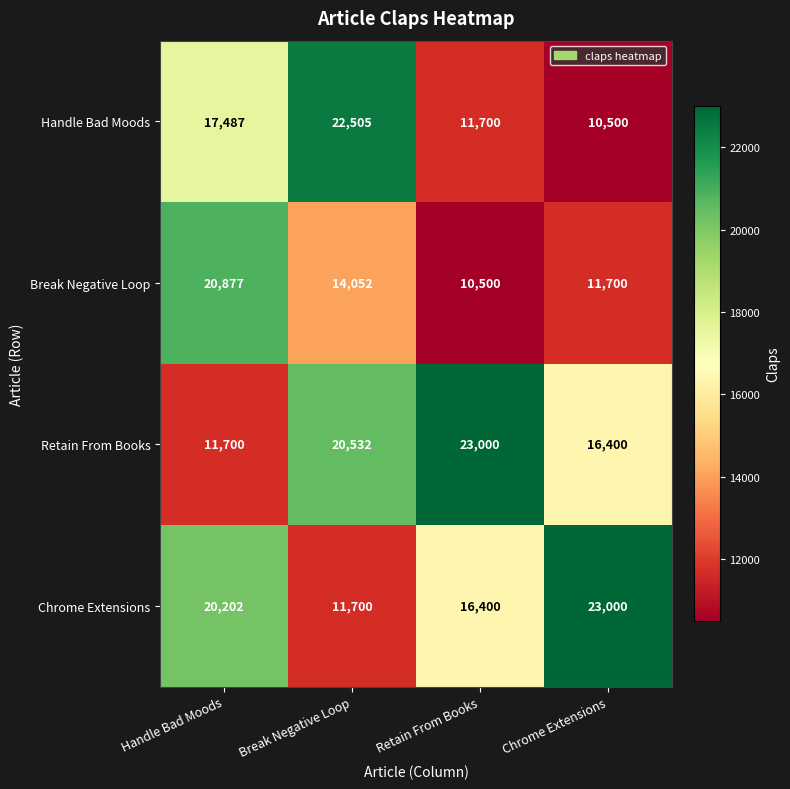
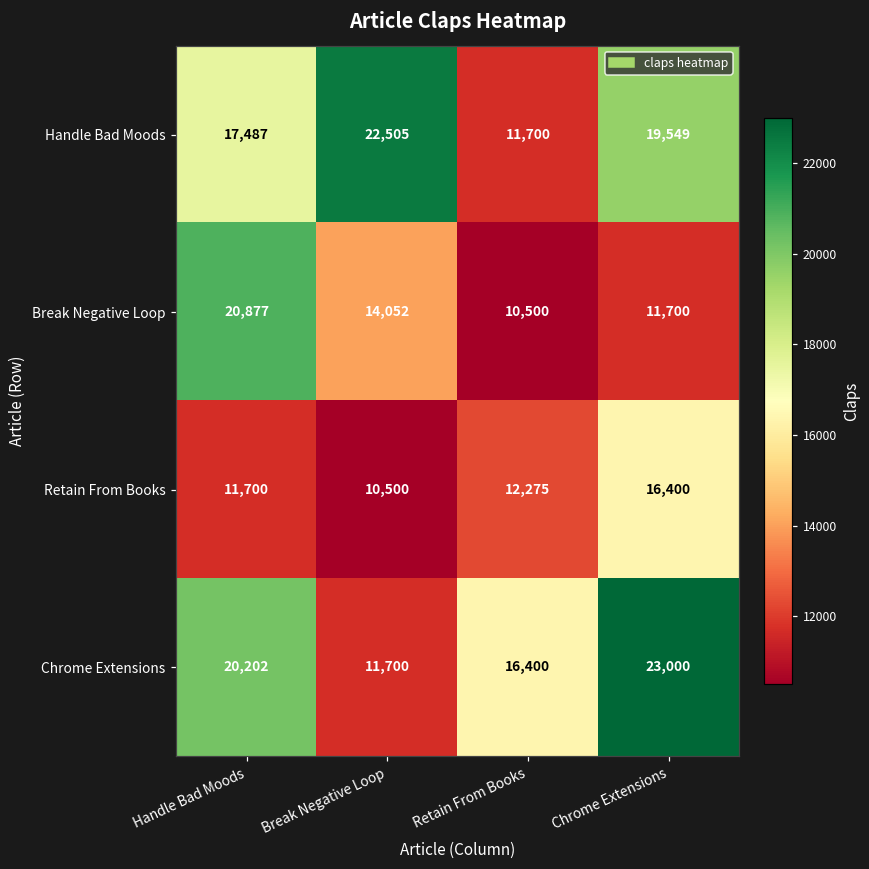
Handle Bad Moods, Chrome Extensions: 10,500 -> 19,549
Retain From Books, Break Negative Loop: 20,532 -> 10,500
Retain From Books, Retain From Books: 23,000 -> 12,275
